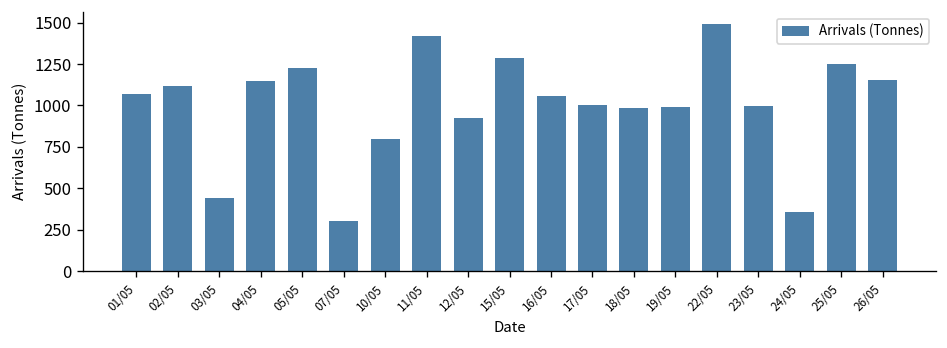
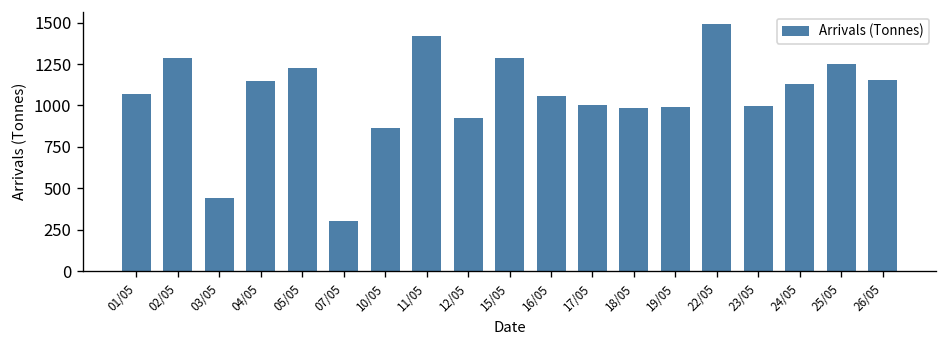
02/05: 1120 -> 1290
10/05: 800 -> 860
24/05: 360 -> 1130
